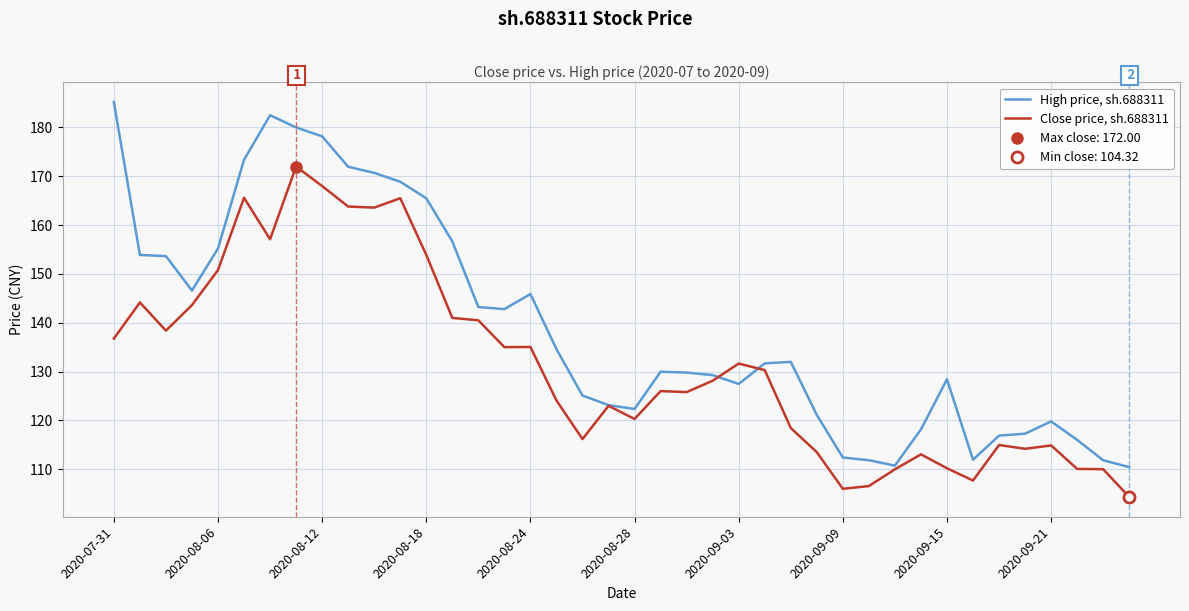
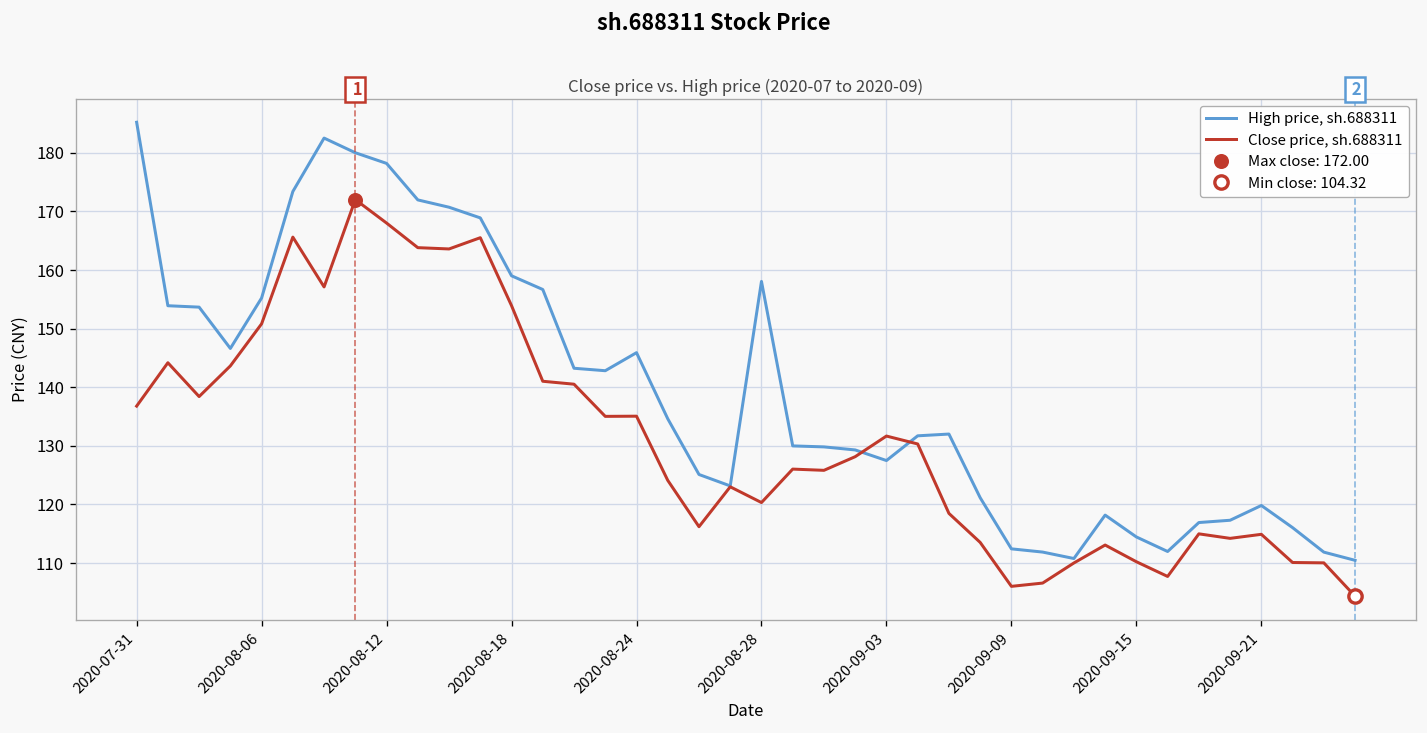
High price, sh.688311, 2020-08-18: 166 -> 159
High price, sh.688311, 2020-08-28: 122 -> 158
High price, sh.688311, 2020-09-15: 128 -> 114
